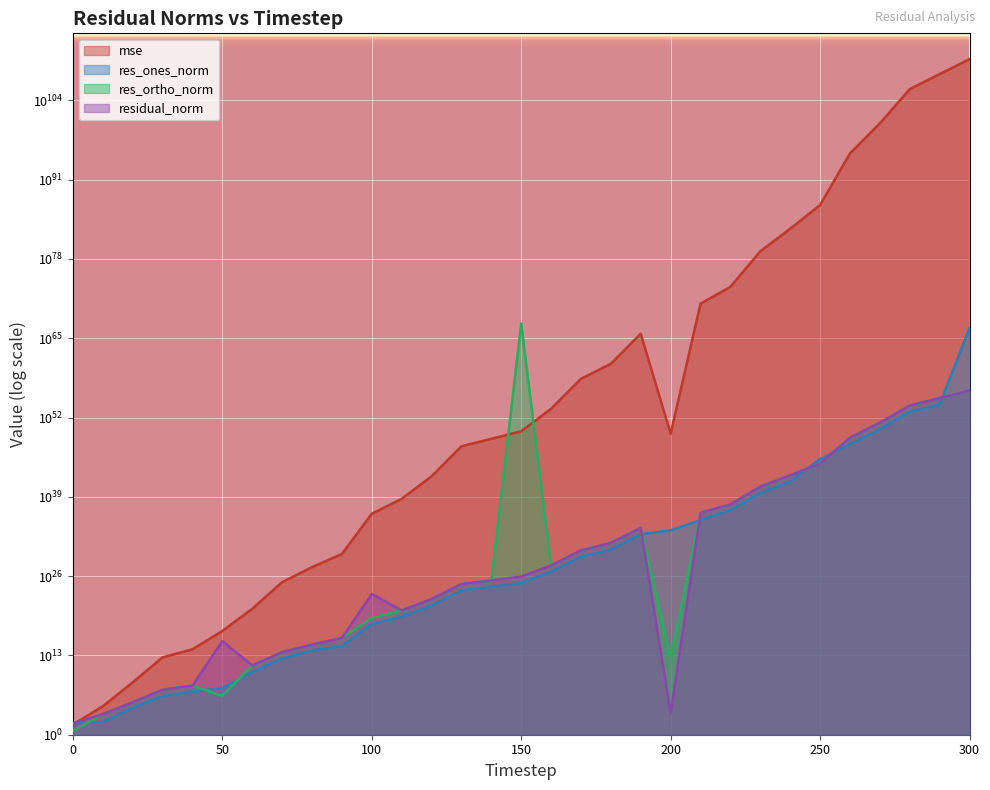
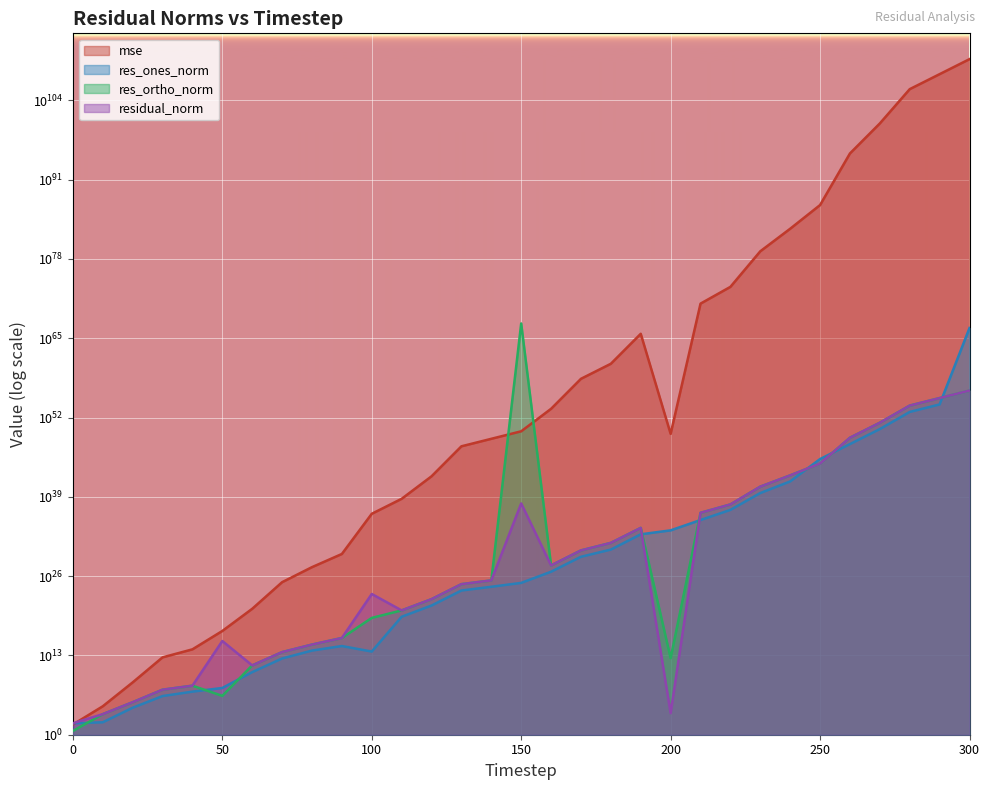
res_ones_norm, 100: 1000000000000000000 -> 0
residual_norm, 150: 100000000000000000000000000 -> 100000000000000000000000000000000000000
